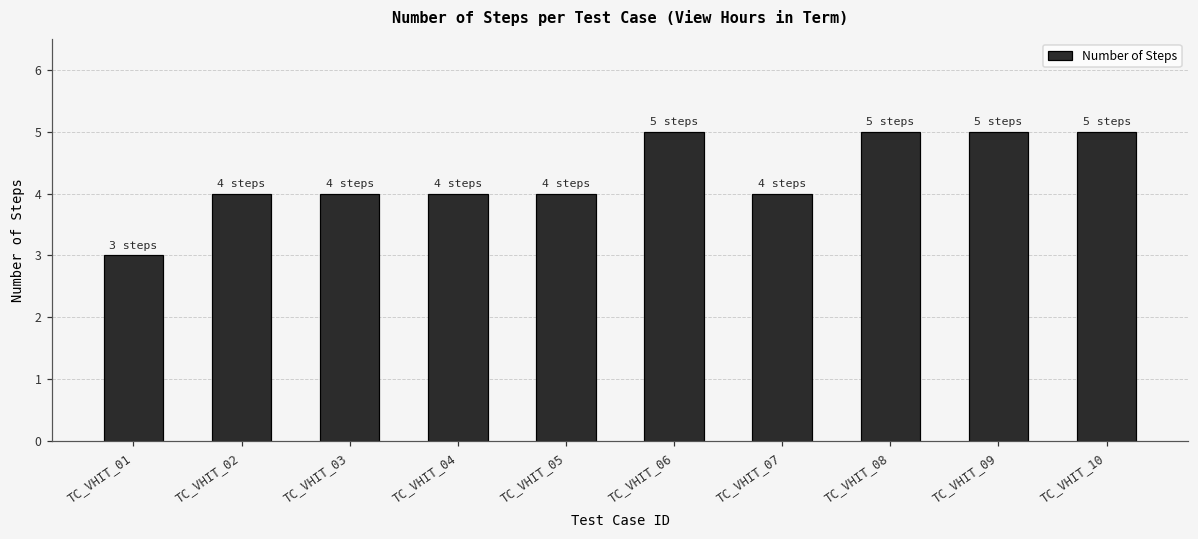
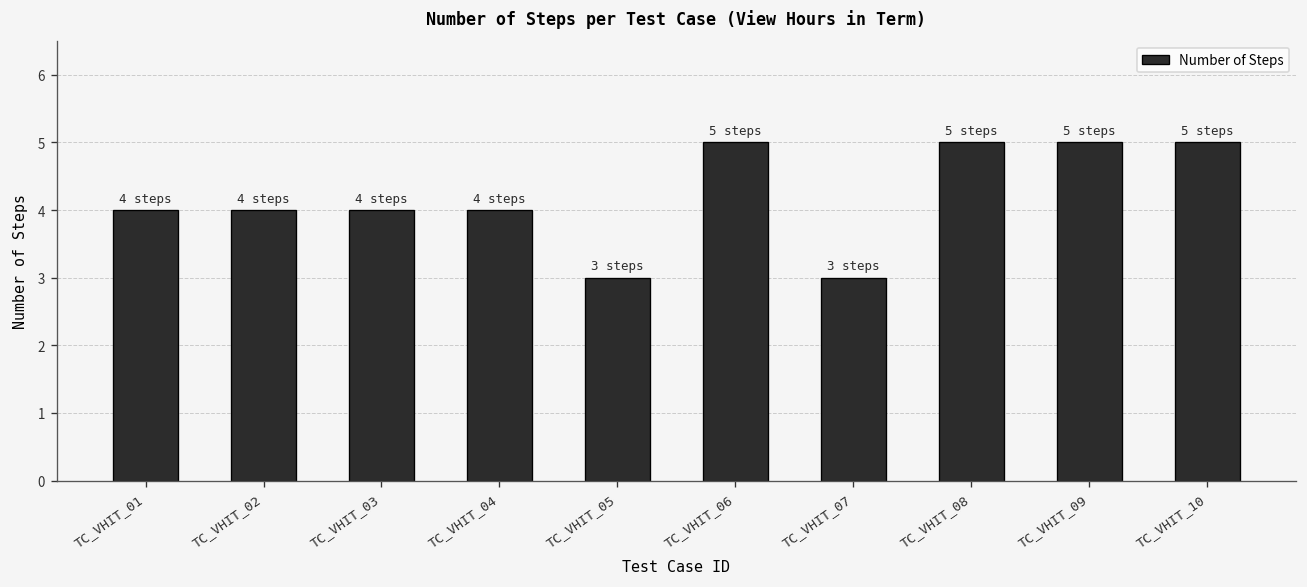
TC_VHIT_01: 3 -> 4
TC_VHIT_05: 4 -> 3
TC_VHIT_07: 4 -> 3
